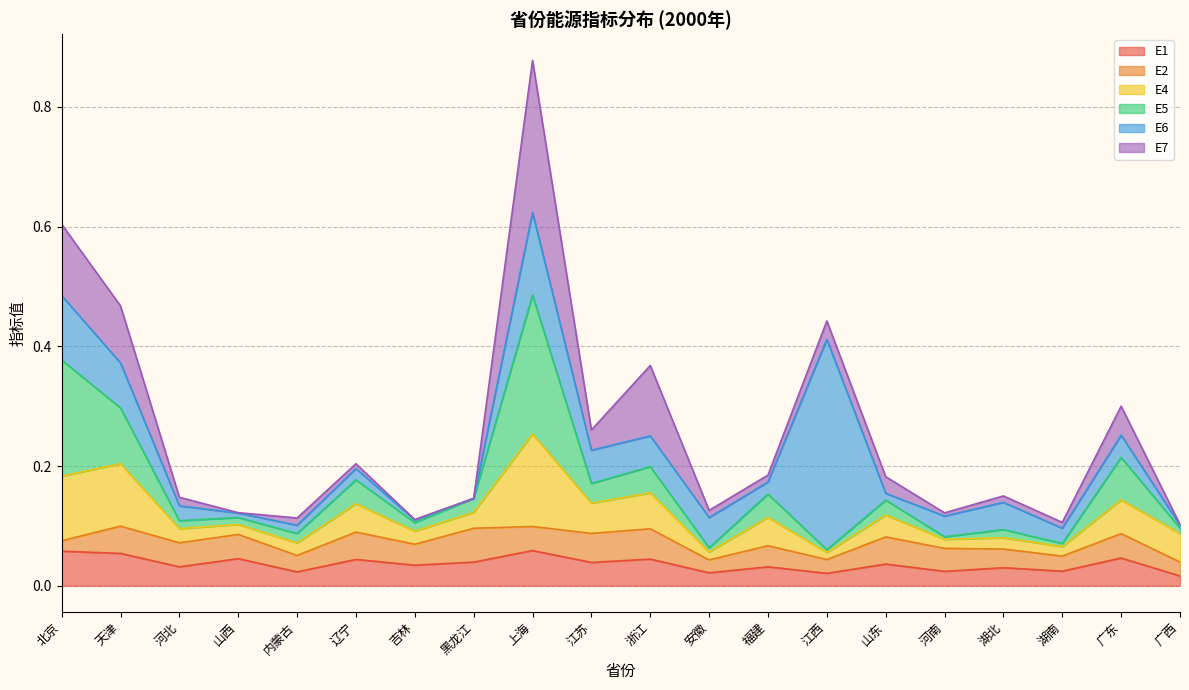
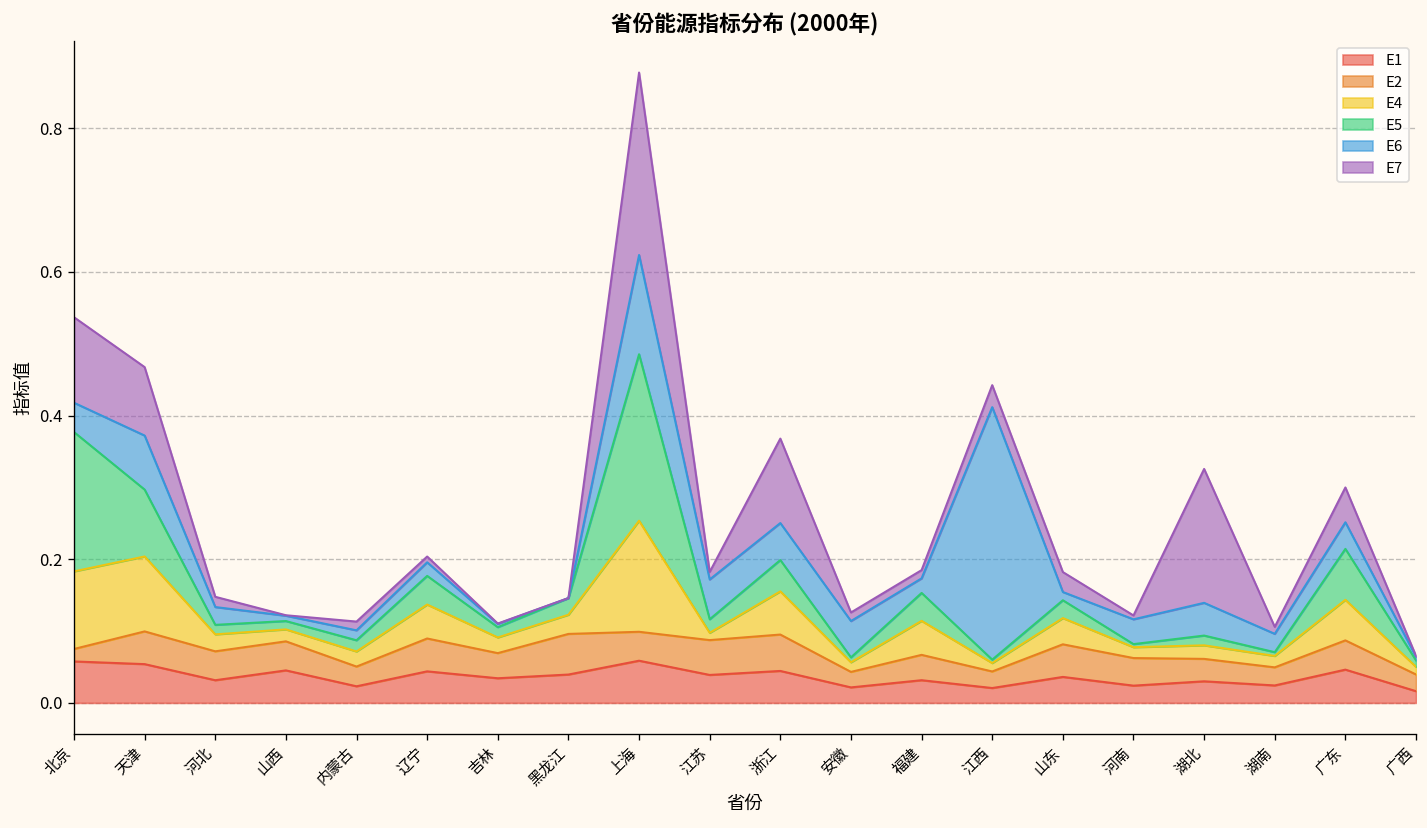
E6, 北京: 0.11 -> 0.04
E4, 江苏: 0.05 -> 0.01
E5, 江苏: 0.03 -> 0.02
E7, 江苏: 0.03 -> 0.01
E7, 湖北: 0.01 -> 0.19
E4, 广西: 0.05 -> 0.01
